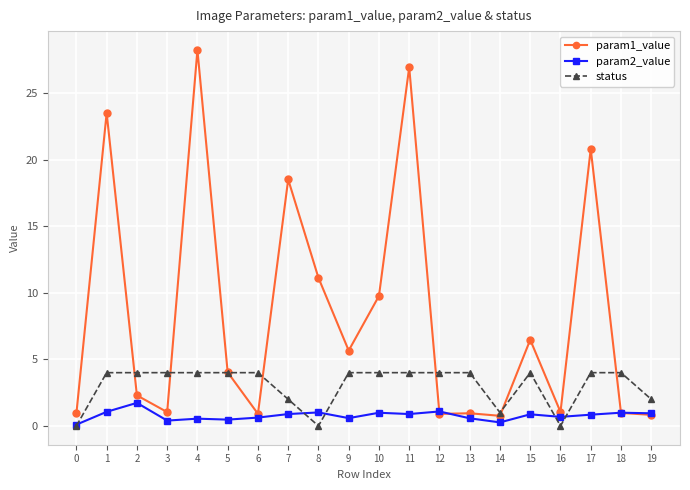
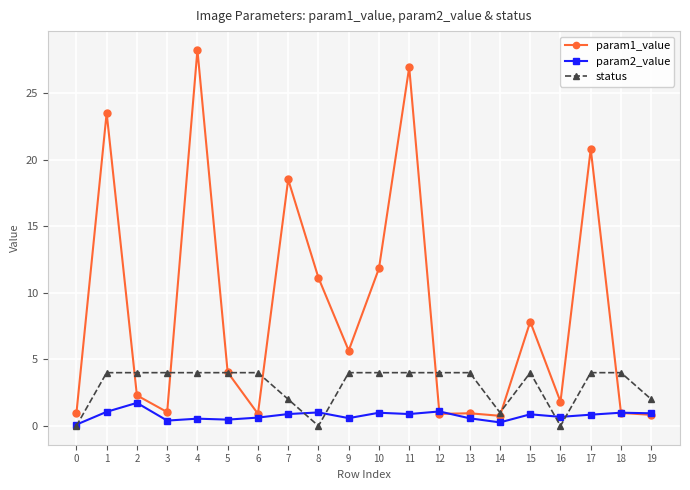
param1_value, 10: 9.8 -> 11.8
param1_value, 15: 6.5 -> 7.8
param1_value, 16: 1.0 -> 1.8
